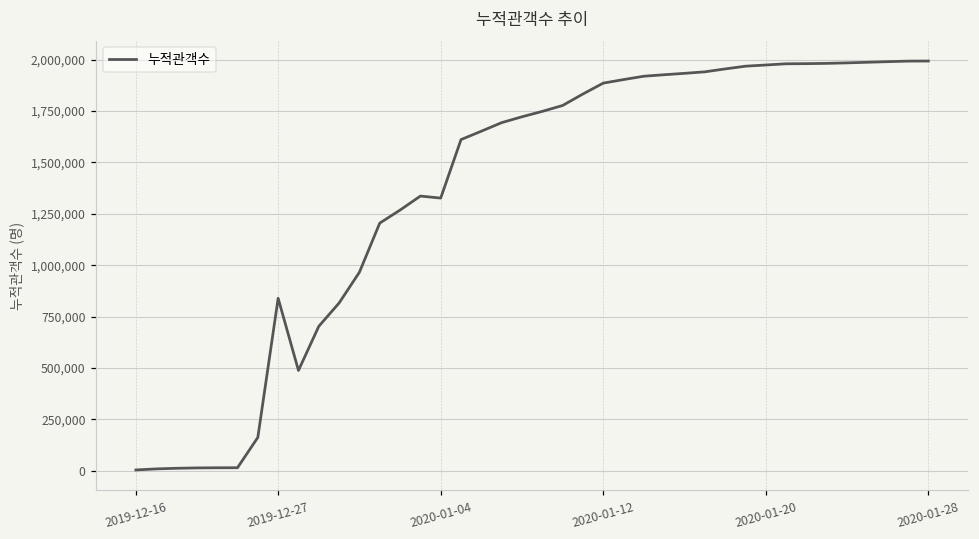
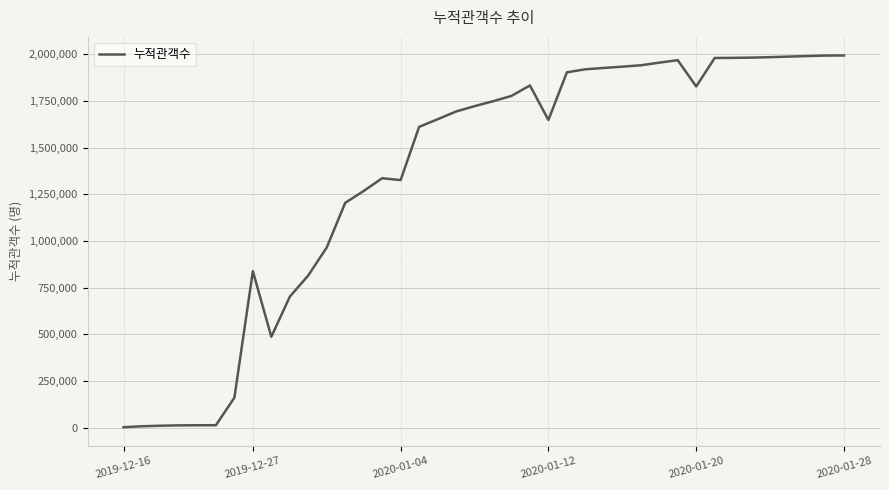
2020-01-12: 1,890,000 -> 1,650,000
2020-01-20: 1,970,000 -> 1,830,000
